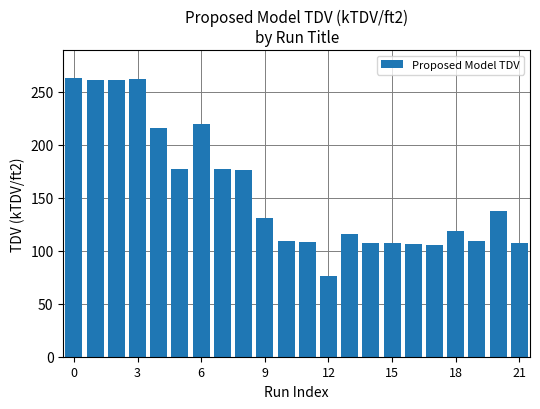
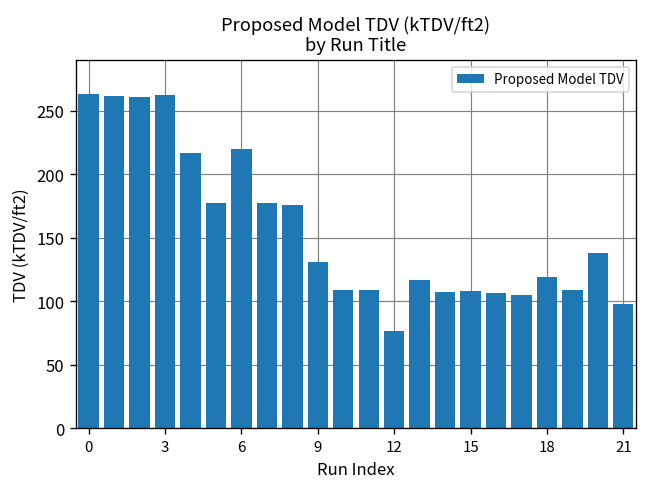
21: 107 -> 98
